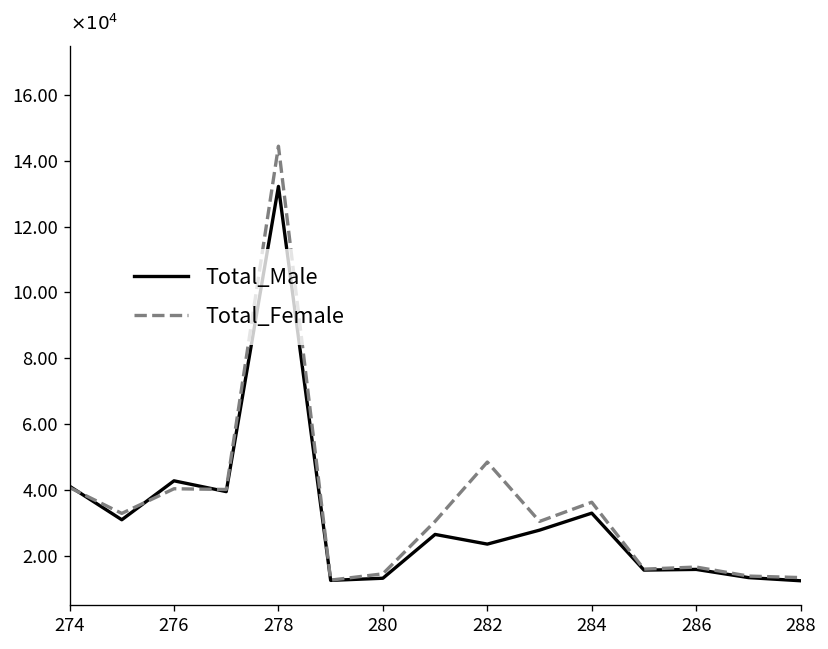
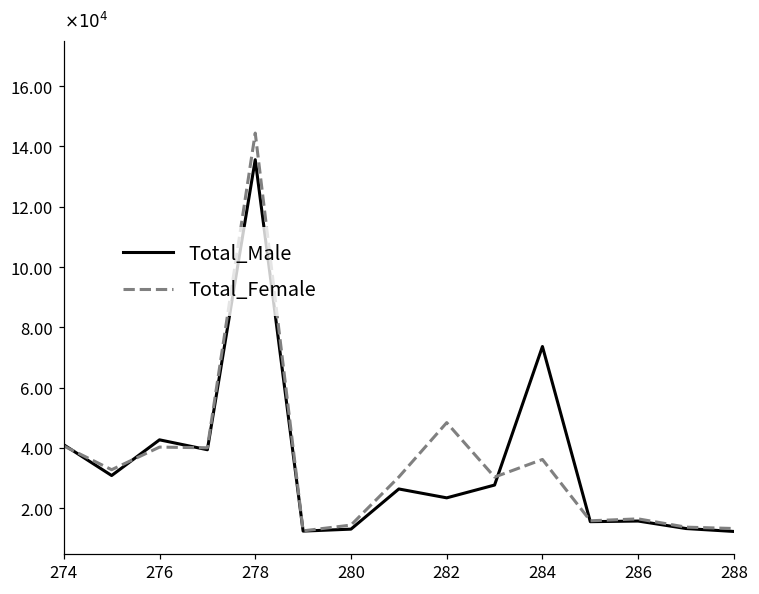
Total_Male, 278: 13.2 -> 13.6
Total_Male, 284: 3.3 -> 7.4
